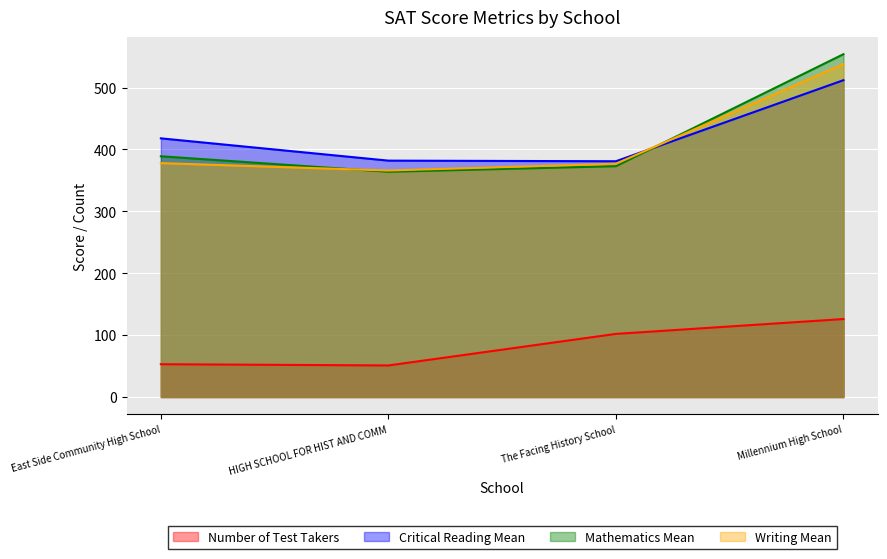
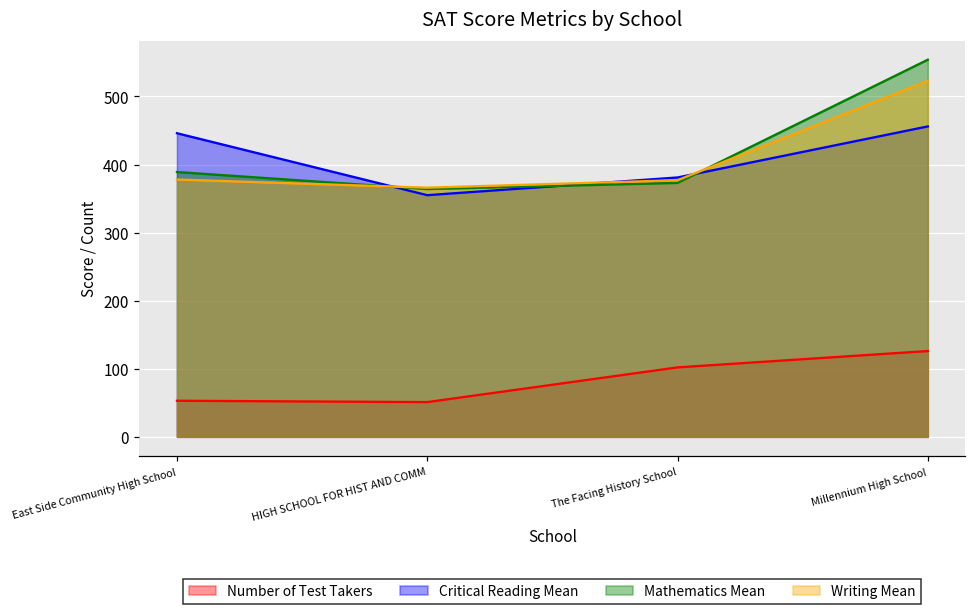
Critical Reading Mean, East Side Community High School: 420 -> 450
Critical Reading Mean, HIGH SCHOOL FOR HIST AND COMM: 380 -> 360
Critical Reading Mean, Millennium High School: 510 -> 460
Writing Mean, Millennium High School: 540 -> 520
